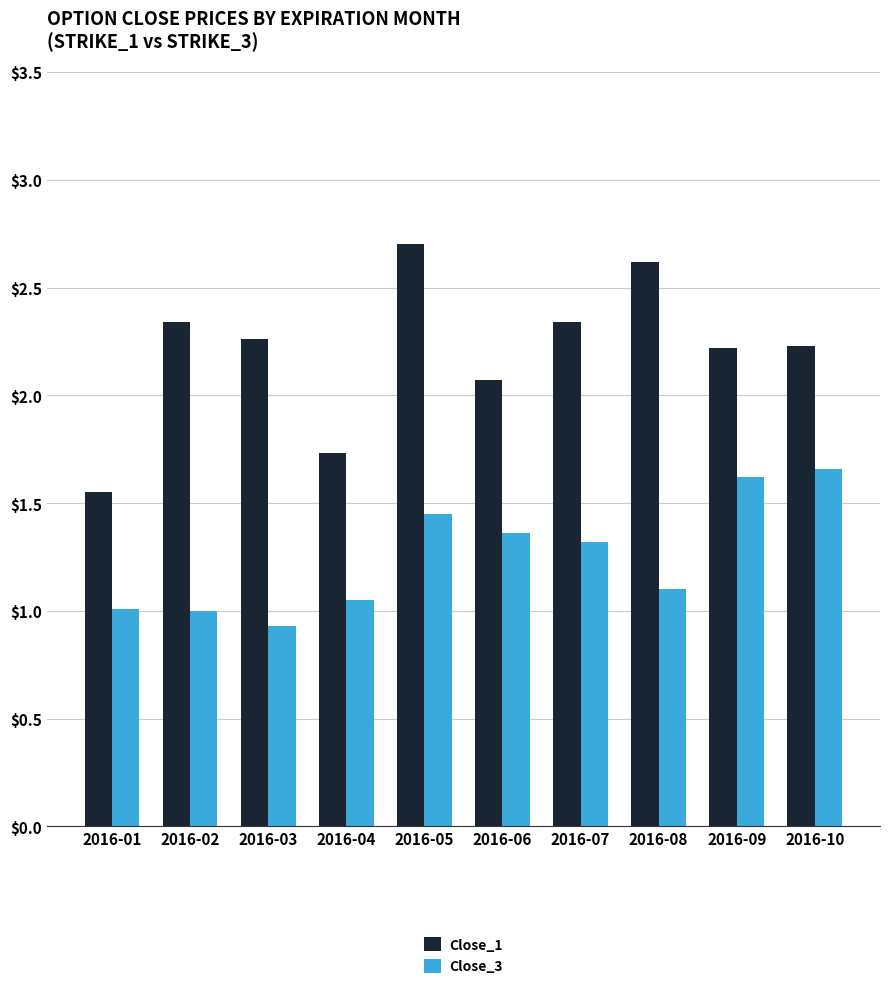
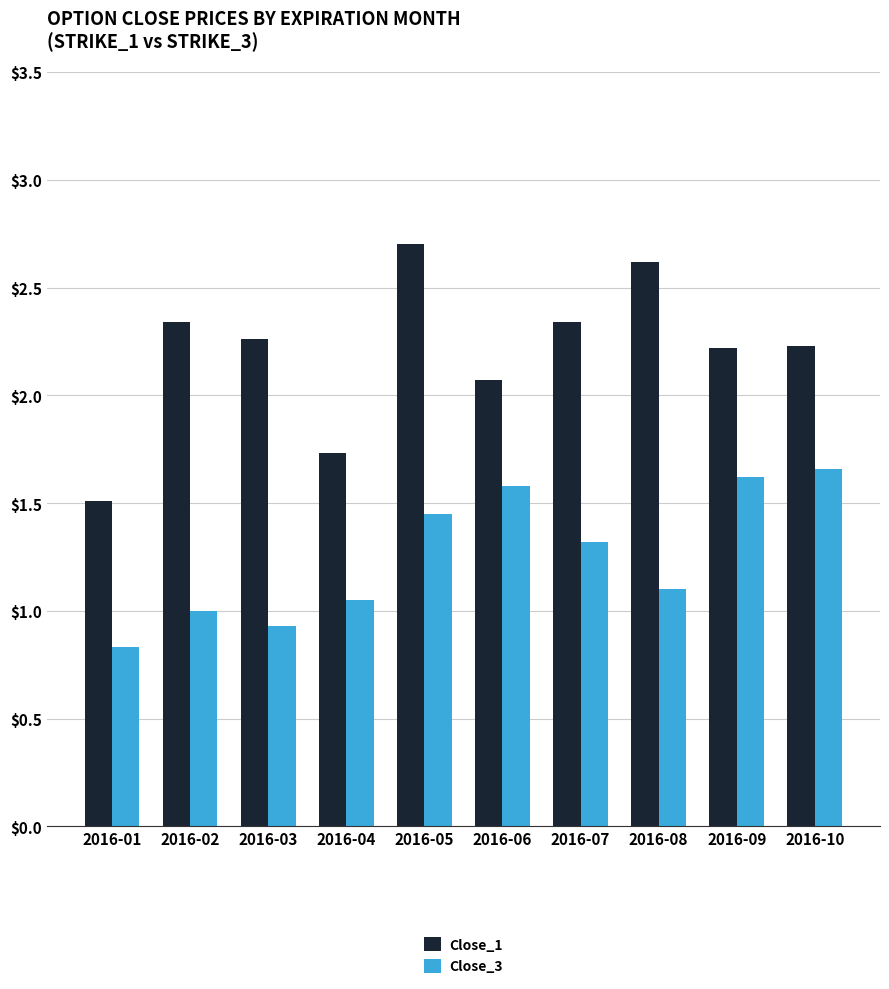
Close_1, 2016-01: $1.55 -> $1.51
Close_3, 2016-01: $1.01 -> $0.83
Close_3, 2016-06: $1.36 -> $1.58
